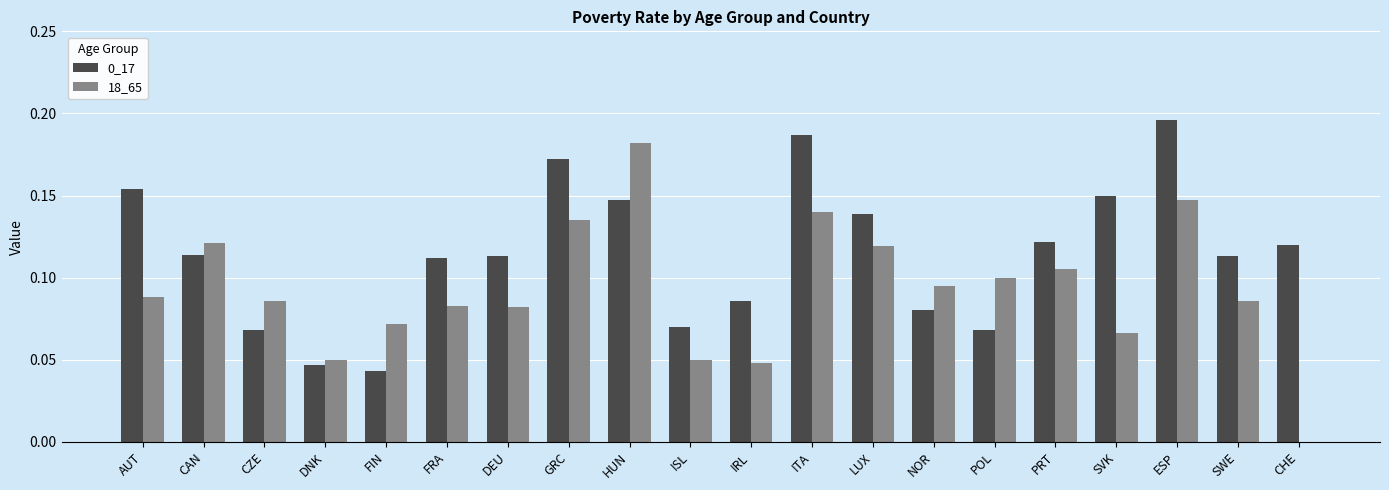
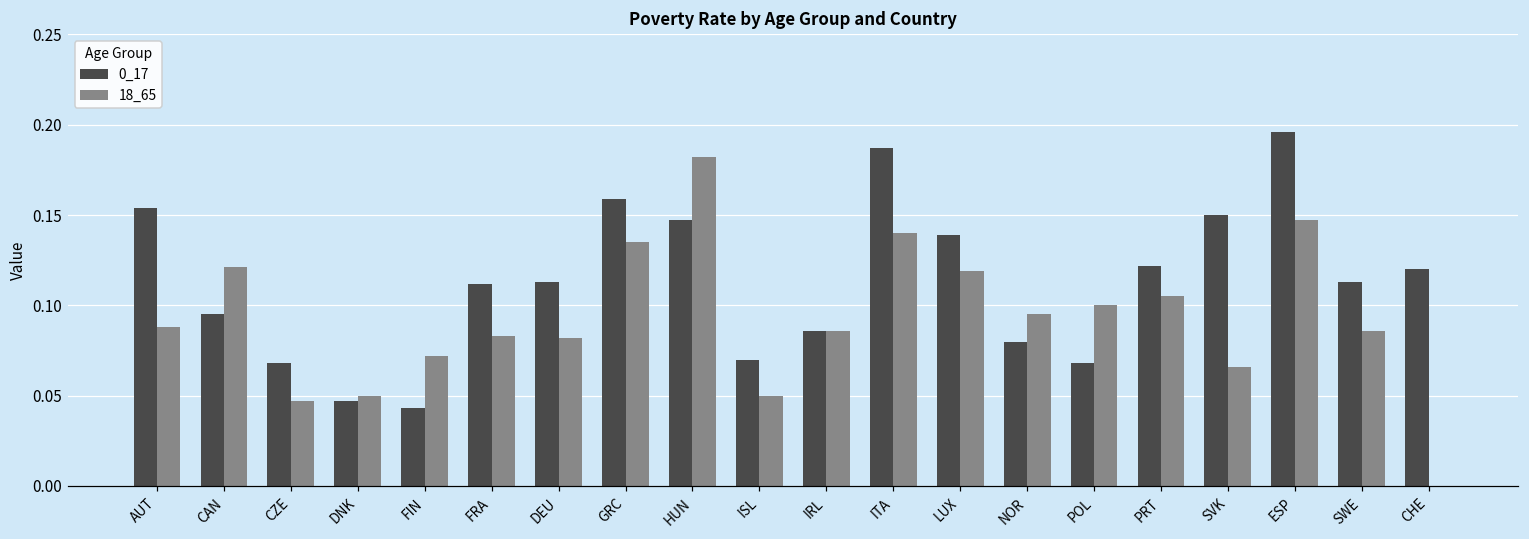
0_17, CAN: 0.114 -> 0.095
18_65, CZE: 0.086 -> 0.047
0_17, GRC: 0.172 -> 0.159
18_65, IRL: 0.048 -> 0.086
